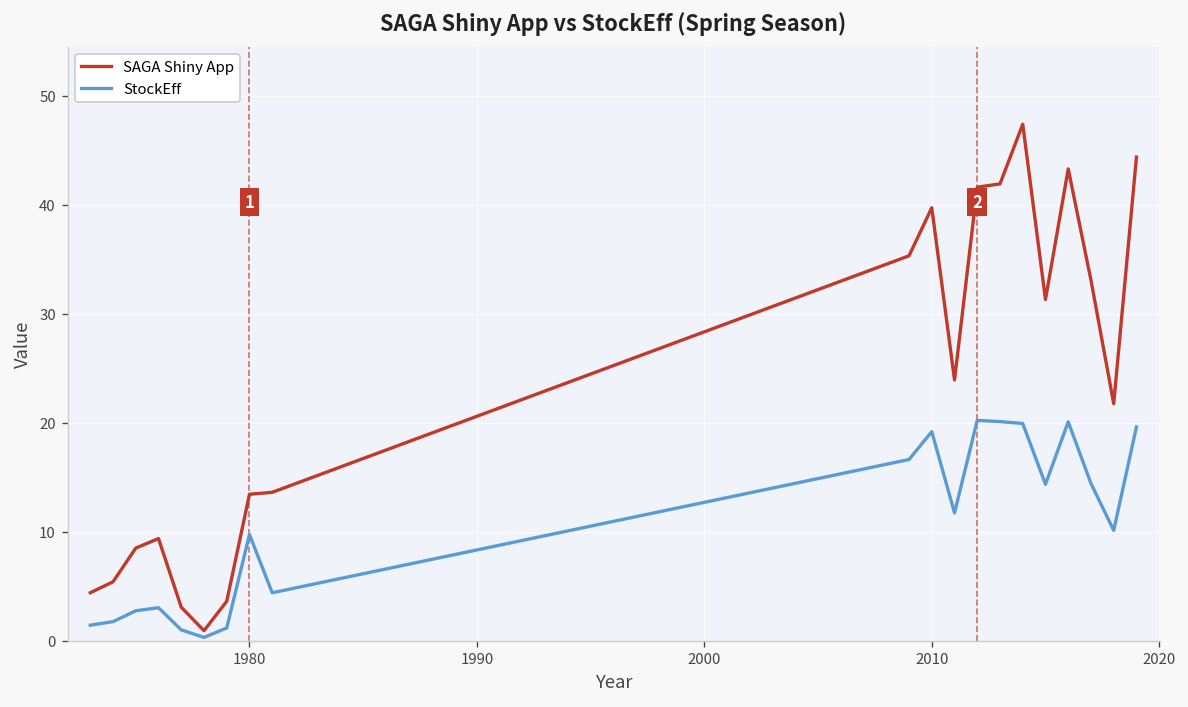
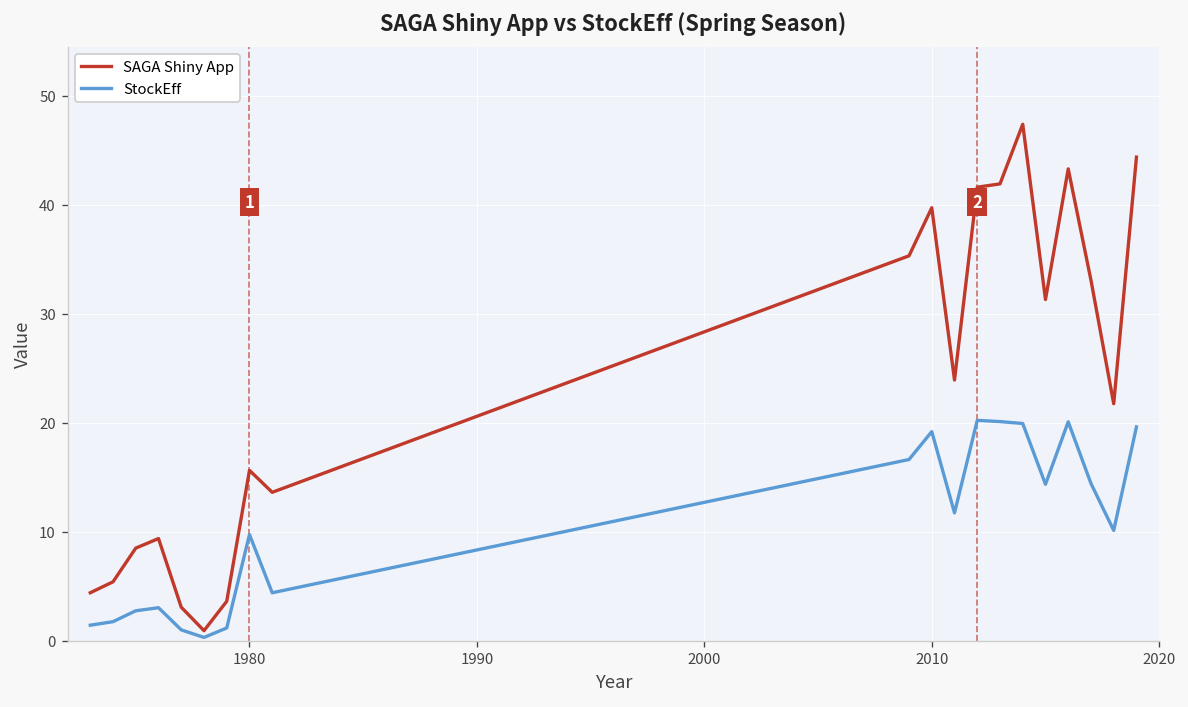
SAGA Shiny App, 1980: 13 -> 16
